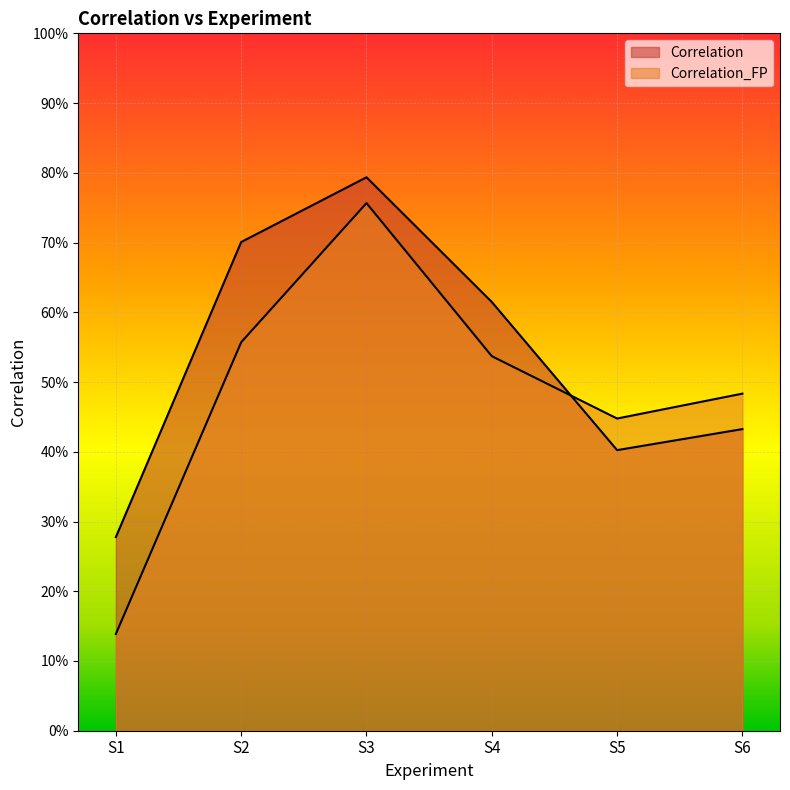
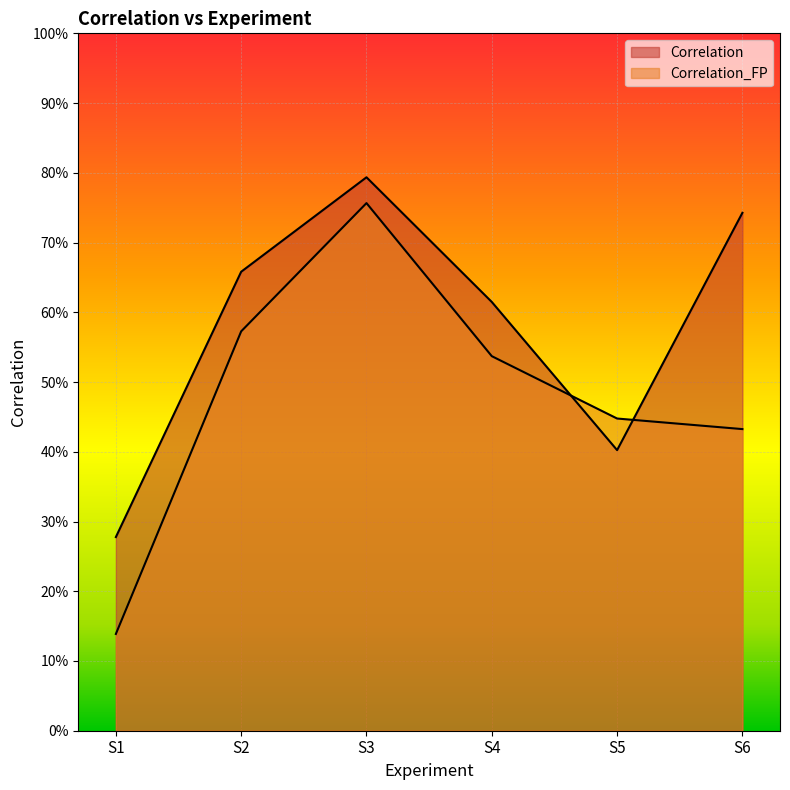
Correlation, S2: 70% -> 66%
Correlation_FP, S2: 56% -> 57%
Correlation, S6: 43% -> 74%
Correlation_FP, S6: 48% -> 43%
